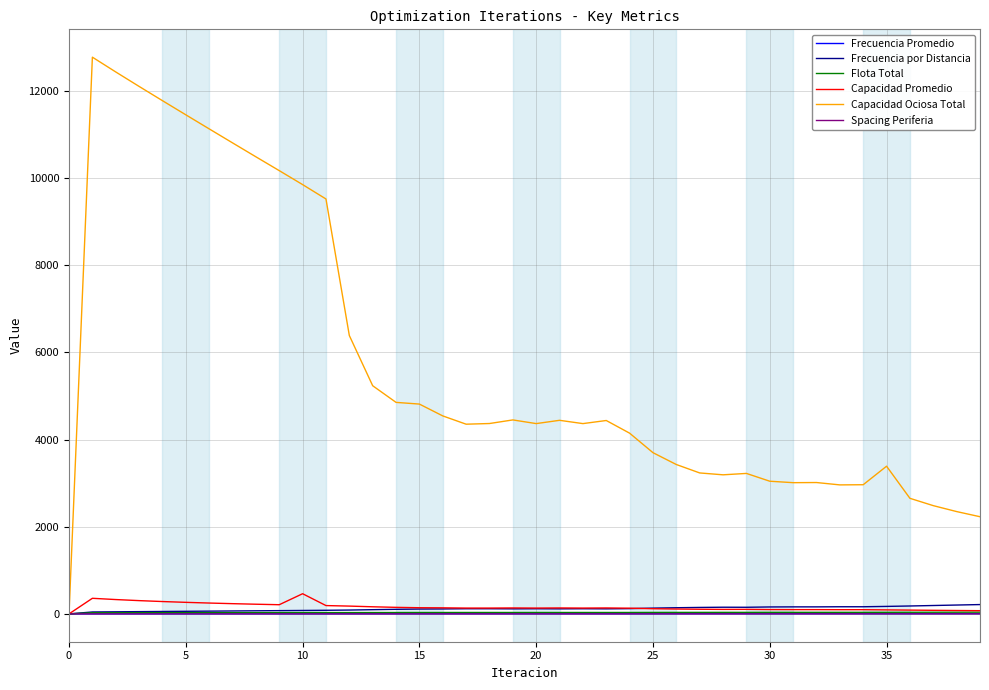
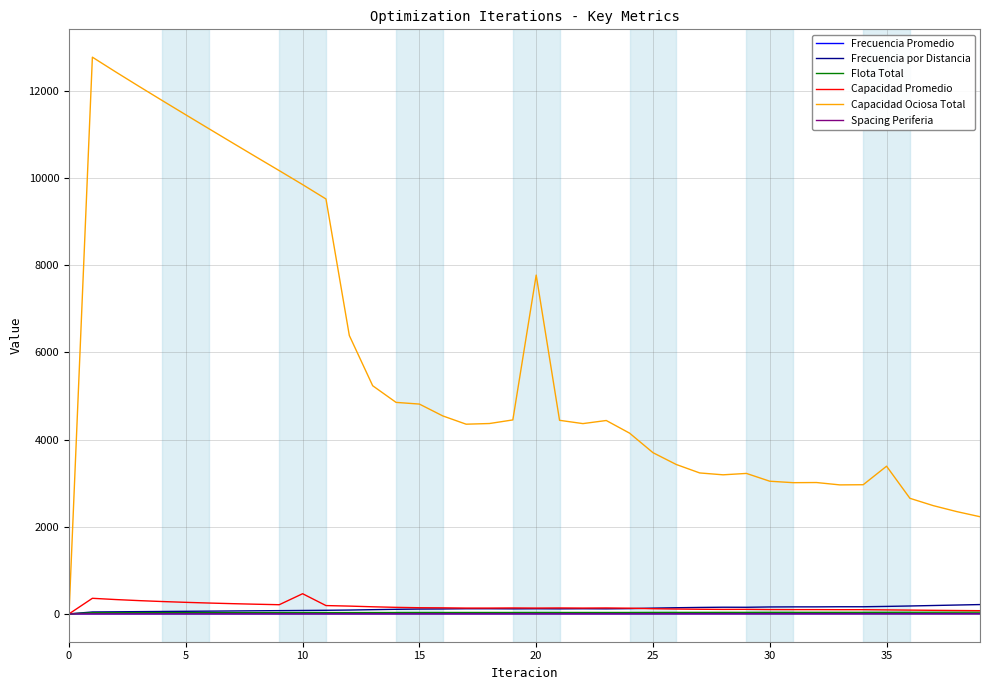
Capacidad Ociosa Total, 20: 4400 -> 7800
